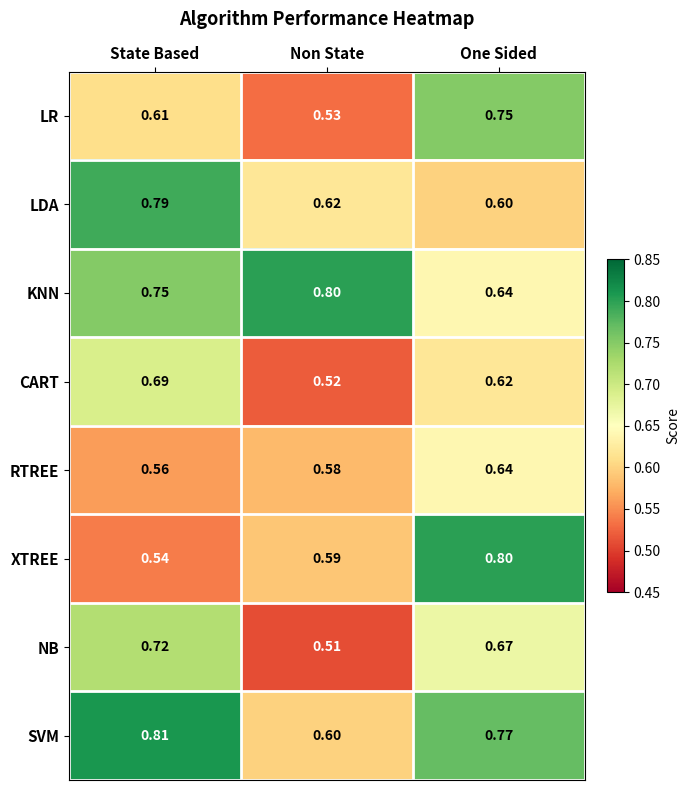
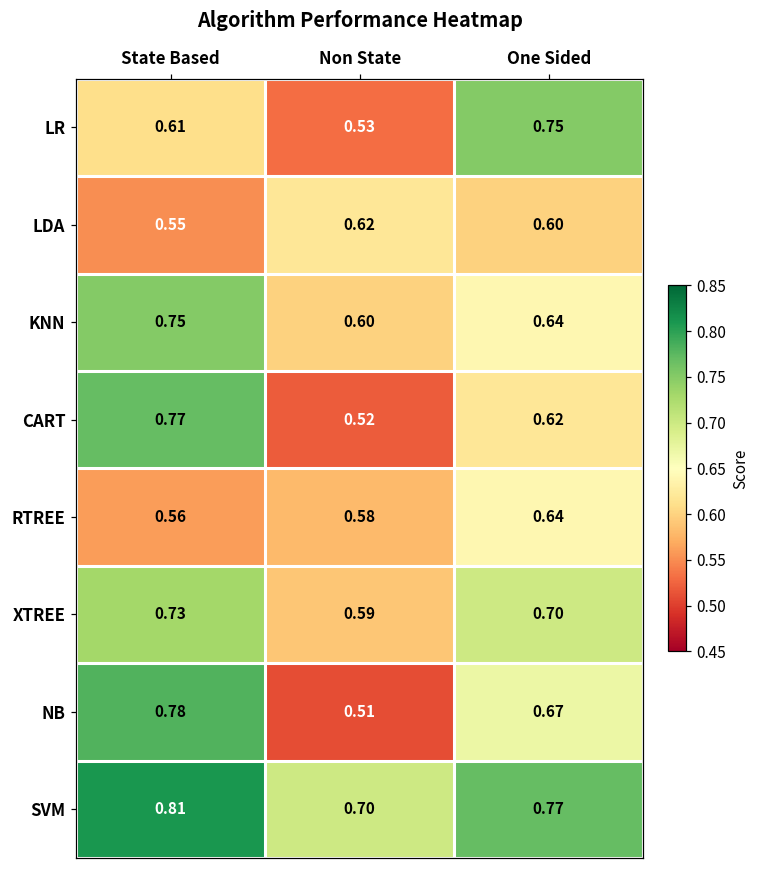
LDA, State Based: 0.79 -> 0.55
KNN, Non State: 0.80 -> 0.60
CART, State Based: 0.69 -> 0.77
XTREE, State Based: 0.54 -> 0.73
XTREE, One Sided: 0.80 -> 0.70
NB, State Based: 0.72 -> 0.78
SVM, Non State: 0.60 -> 0.70
